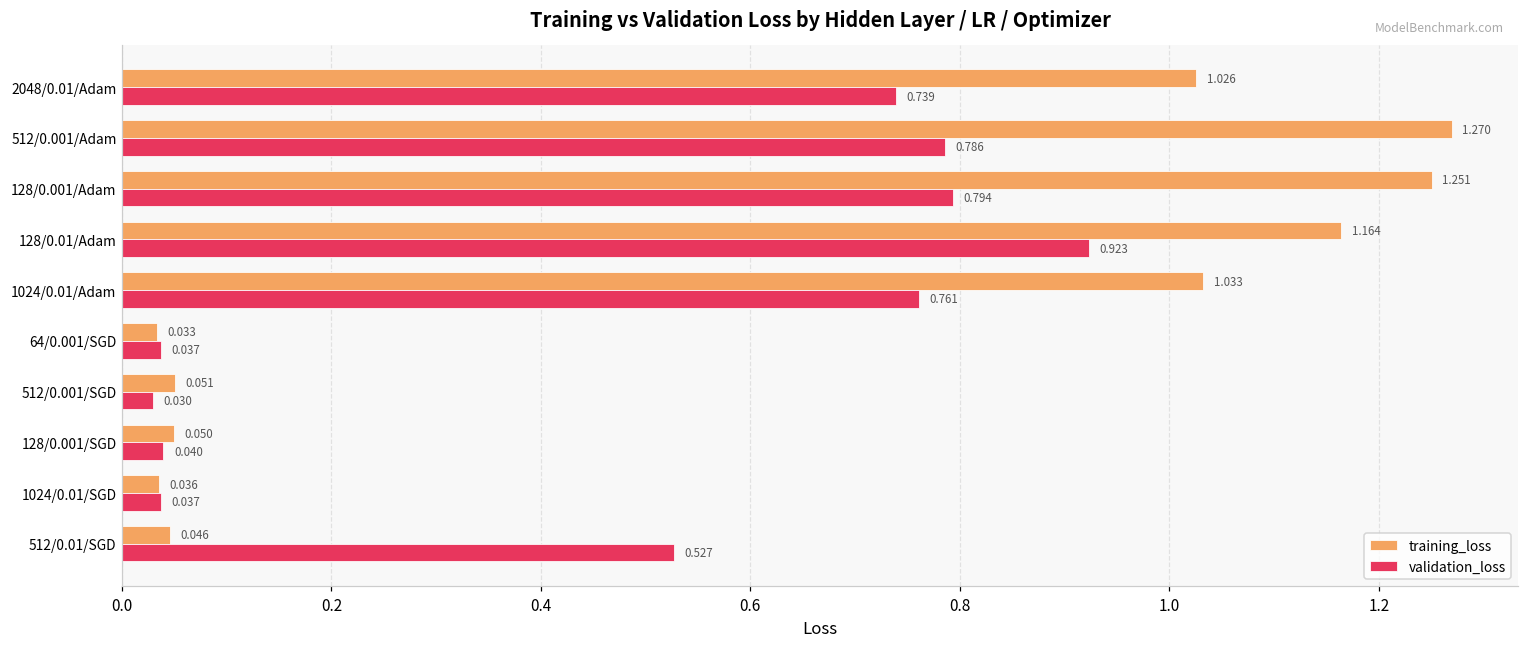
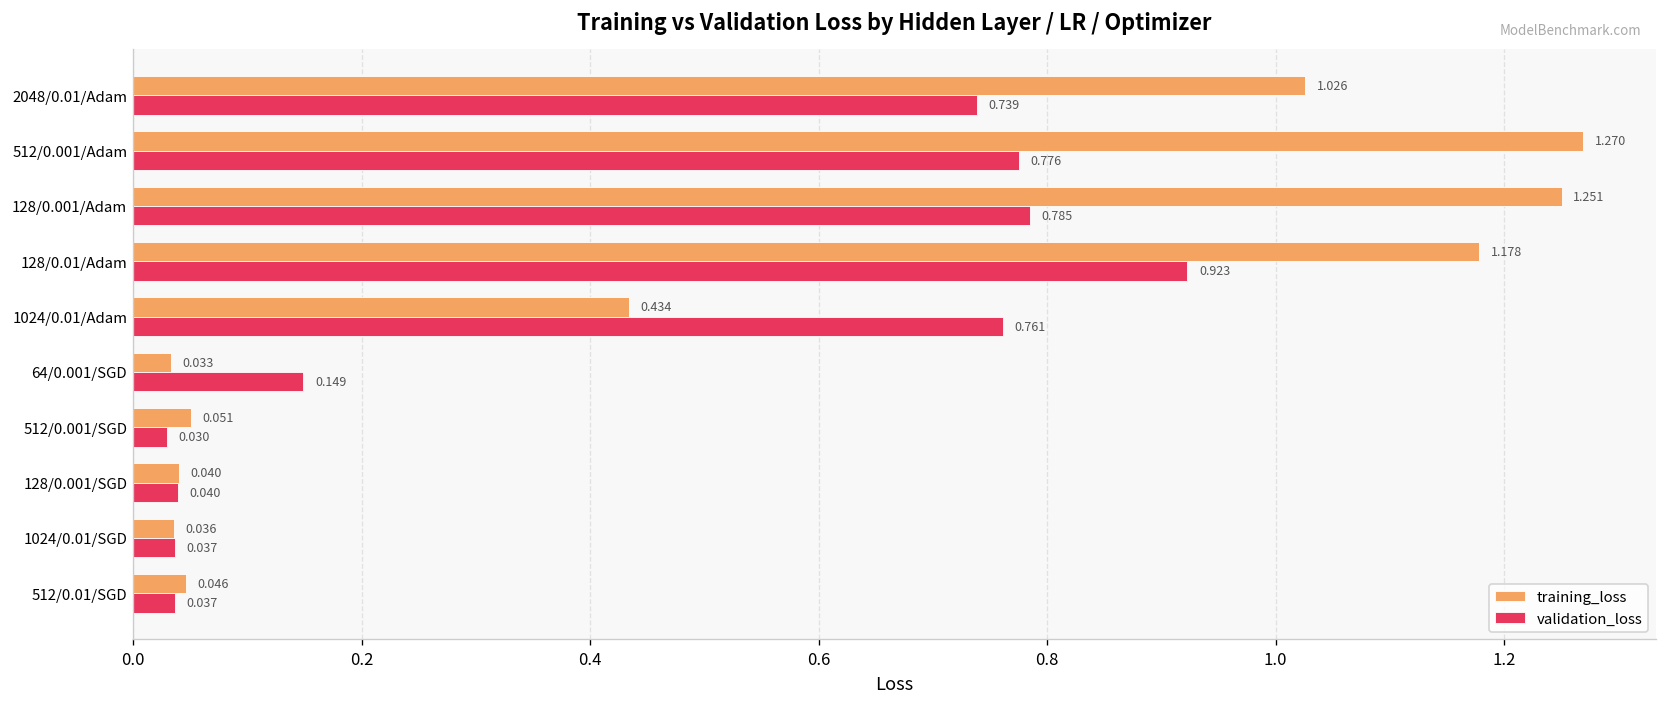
validation_loss, 512/0.001/Adam: 0.786 -> 0.776
validation_loss, 128/0.001/Adam: 0.794 -> 0.785
training_loss, 128/0.01/Adam: 1.164 -> 1.178
training_loss, 1024/0.01/Adam: 1.033 -> 0.434
validation_loss, 64/0.001/SGD: 0.037 -> 0.149
training_loss, 128/0.001/SGD: 0.050 -> 0.040
validation_loss, 512/0.01/SGD: 0.527 -> 0.037
